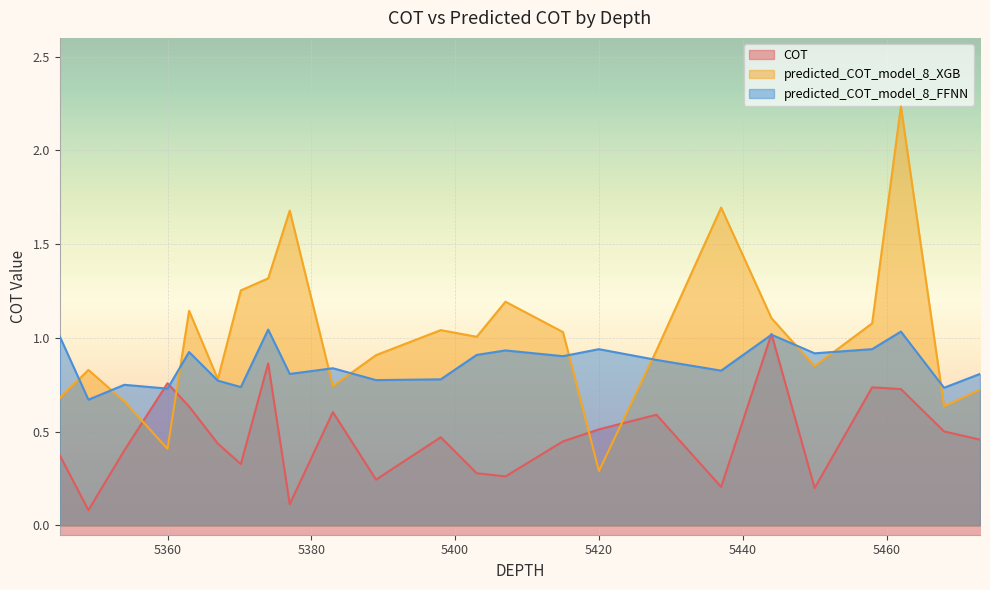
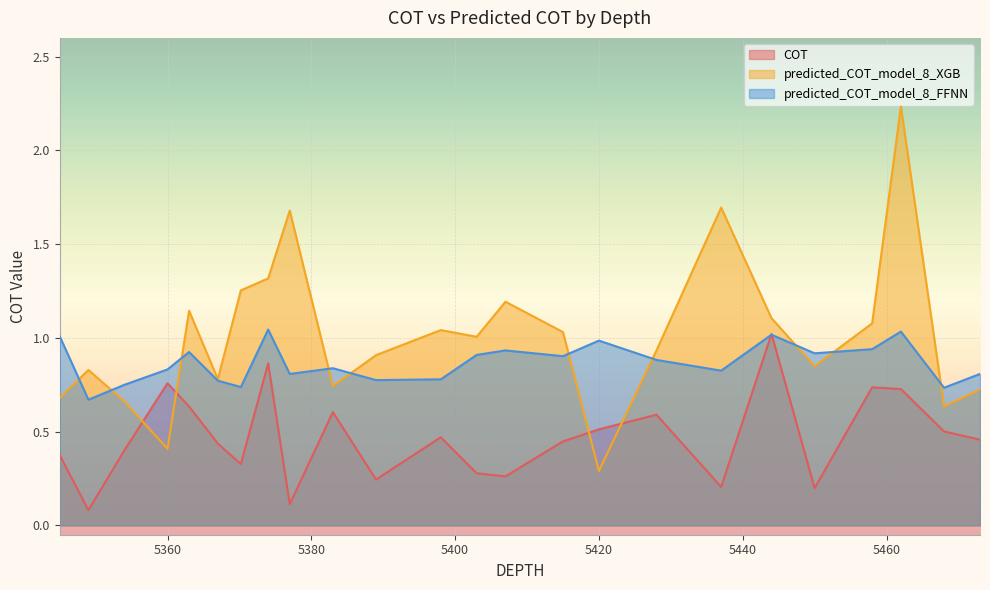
predicted_COT_model_8_FFNN, 5360: 0.73 -> 0.83
predicted_COT_model_8_FFNN, 5420: 0.94 -> 0.99
